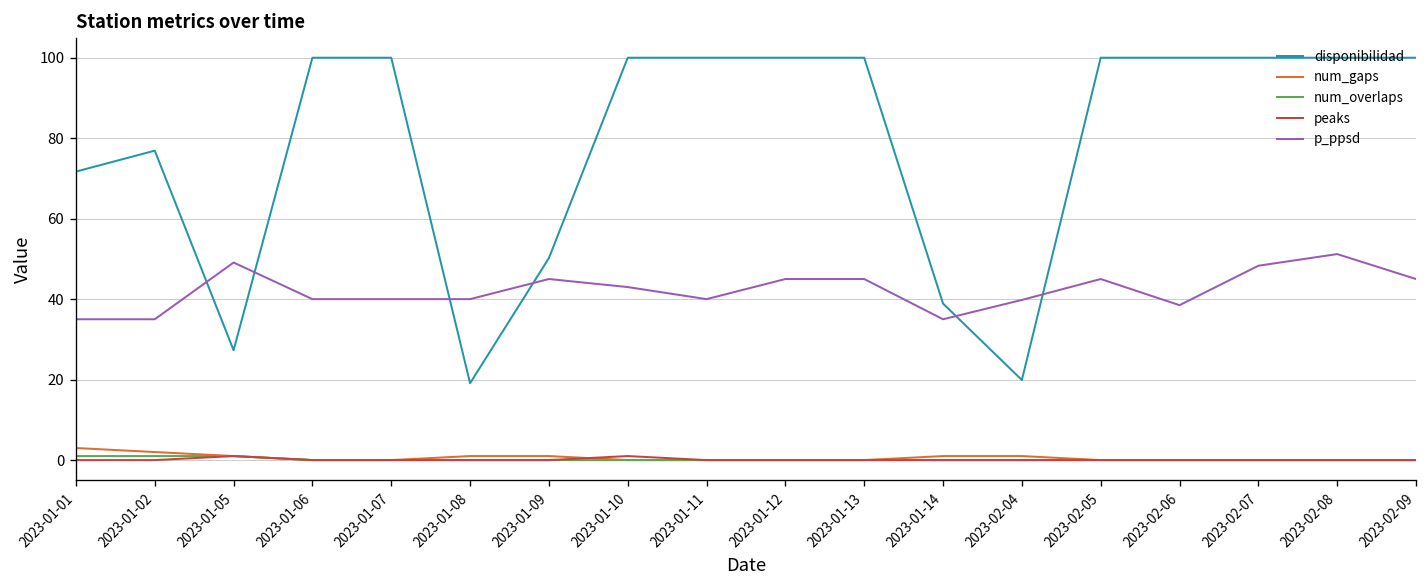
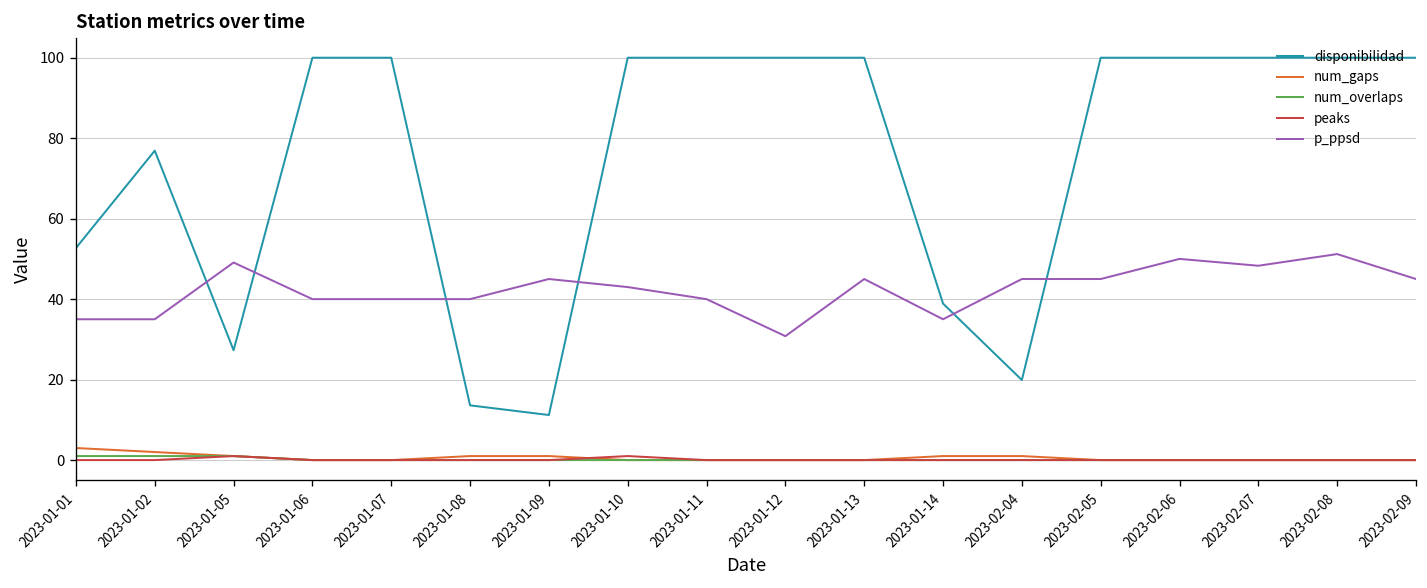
disponibilidad, 2023-01-01: 72 -> 53
disponibilidad, 2023-01-08: 19 -> 14
disponibilidad, 2023-01-09: 50 -> 11
p_ppsd, 2023-01-12: 45 -> 31
p_ppsd, 2023-02-04: 40 -> 45
p_ppsd, 2023-02-06: 39 -> 50
